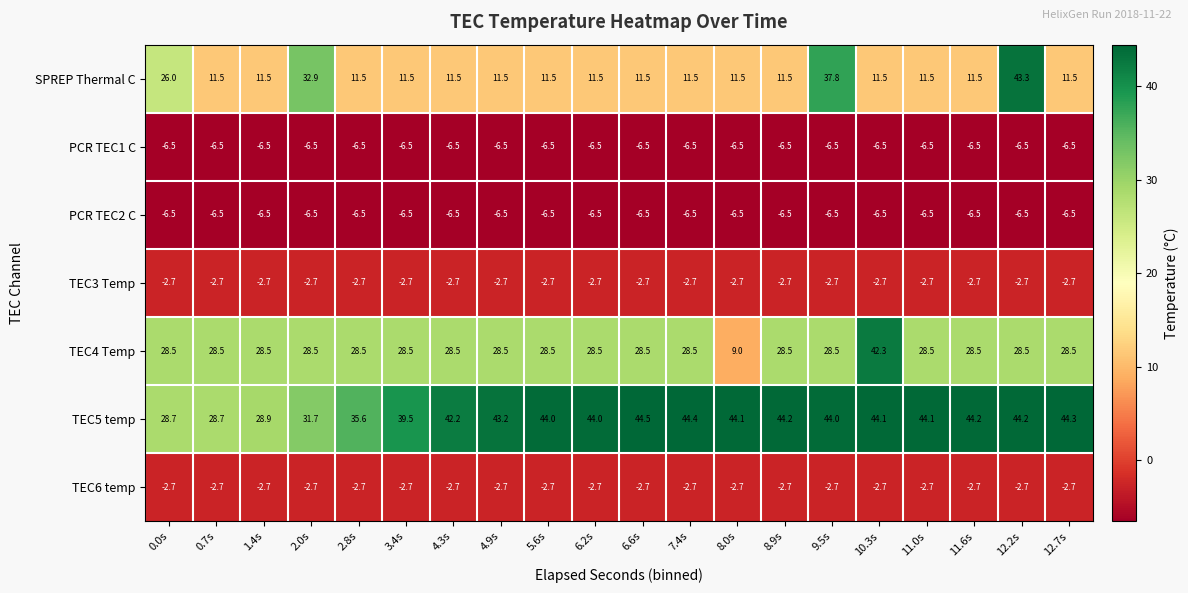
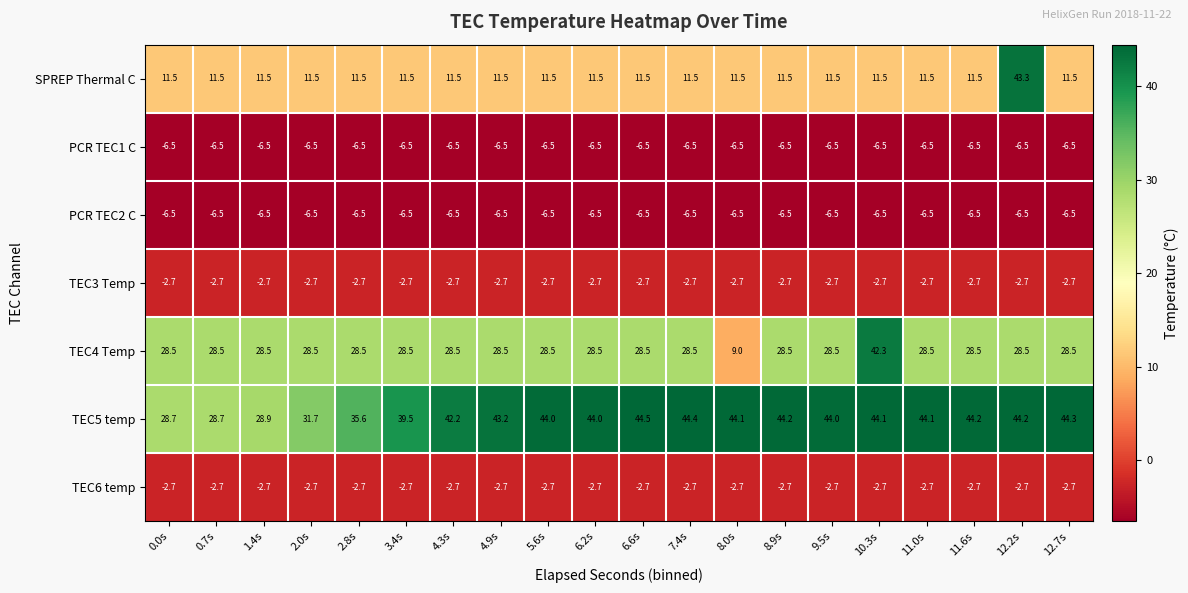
SPREP Thermal C, 0.0s: 26.0 -> 11.5
SPREP Thermal C, 2.0s: 32.9 -> 11.5
SPREP Thermal C, 9.5s: 37.8 -> 11.5
